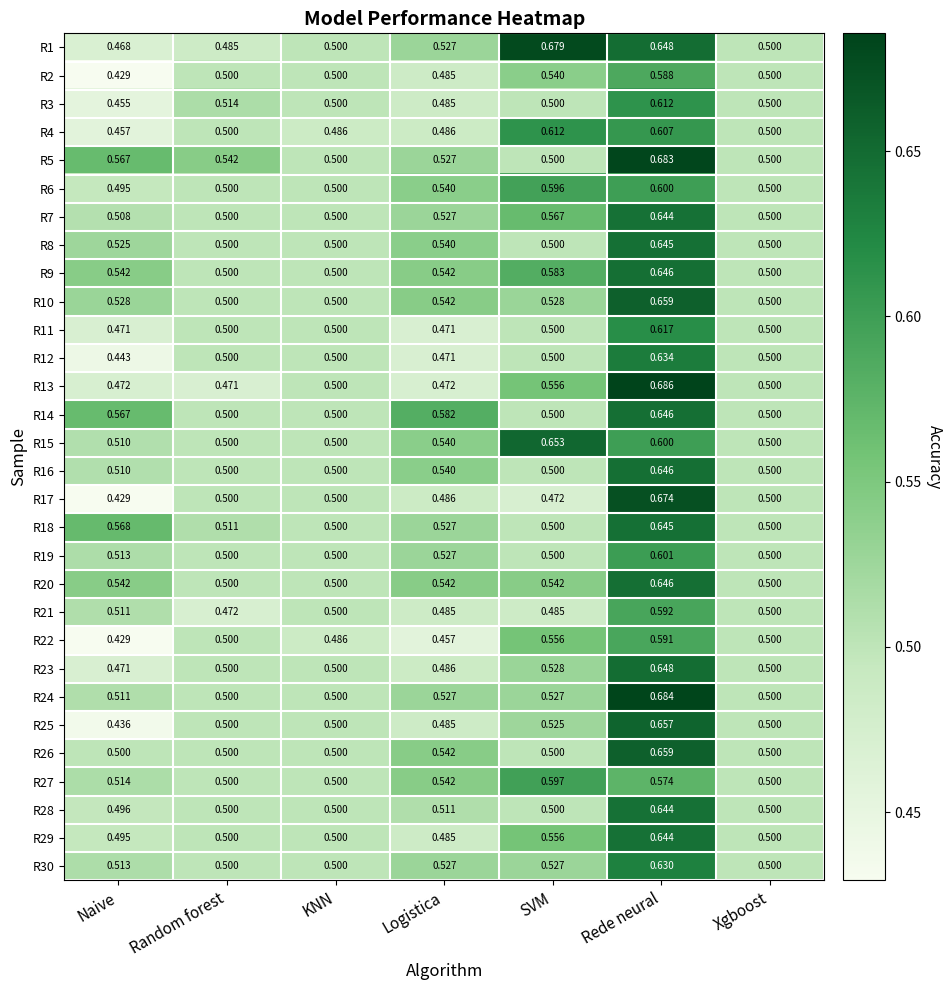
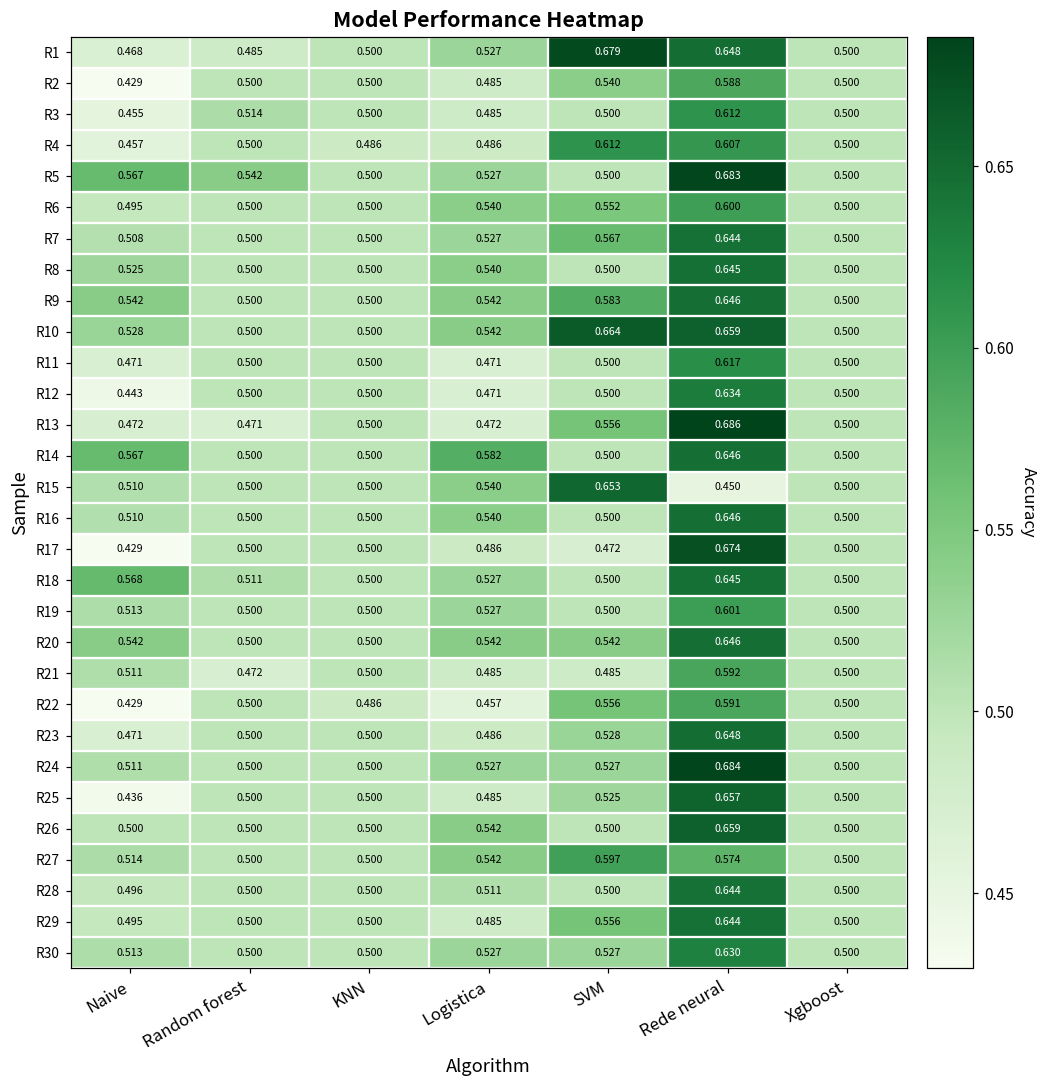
R6, SVM: 0.596 -> 0.552
R10, SVM: 0.528 -> 0.664
R15, Rede neural: 0.600 -> 0.450
